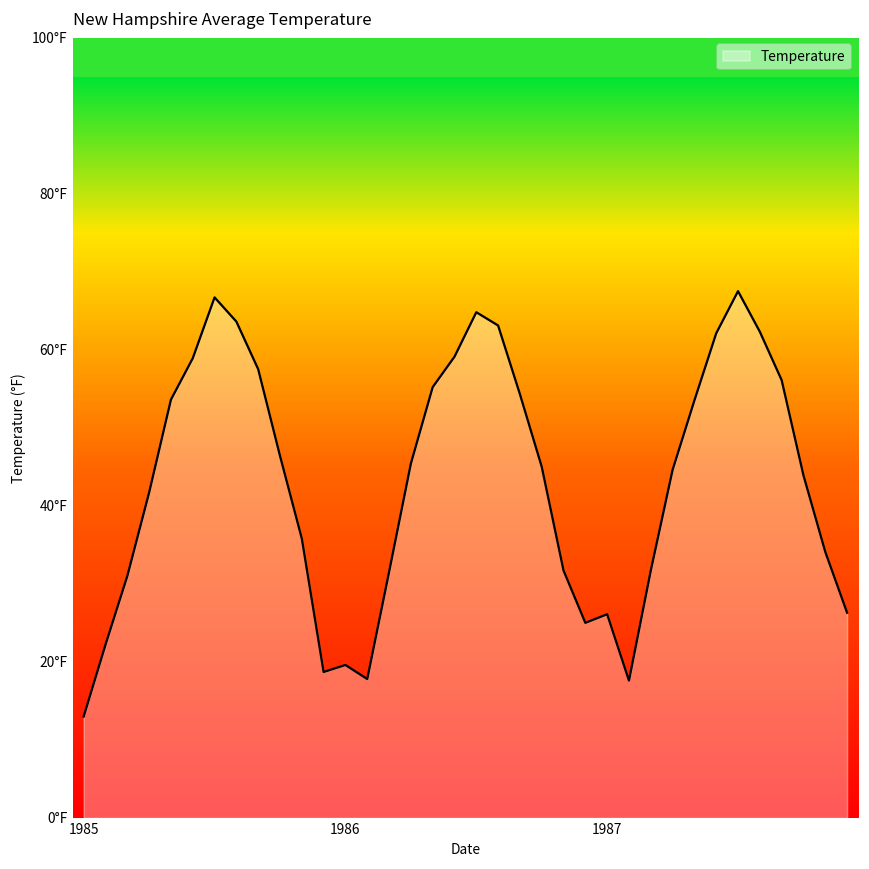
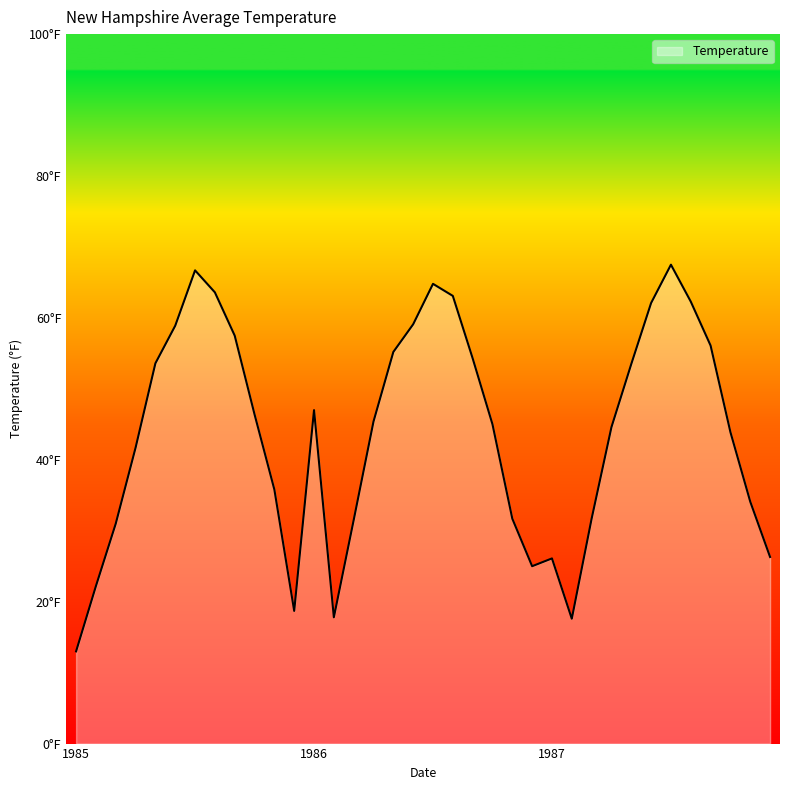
1986: 20°F -> 47°F
